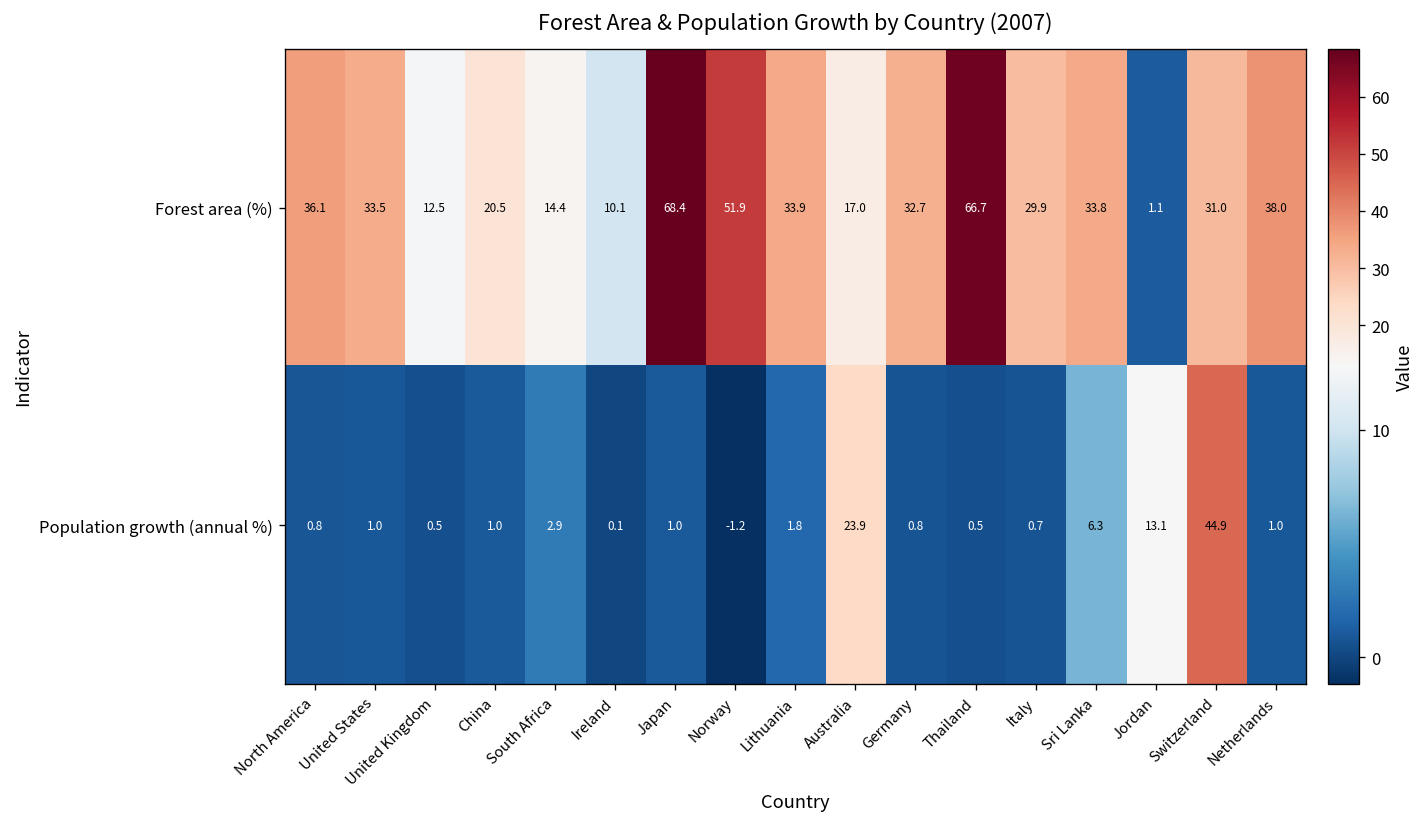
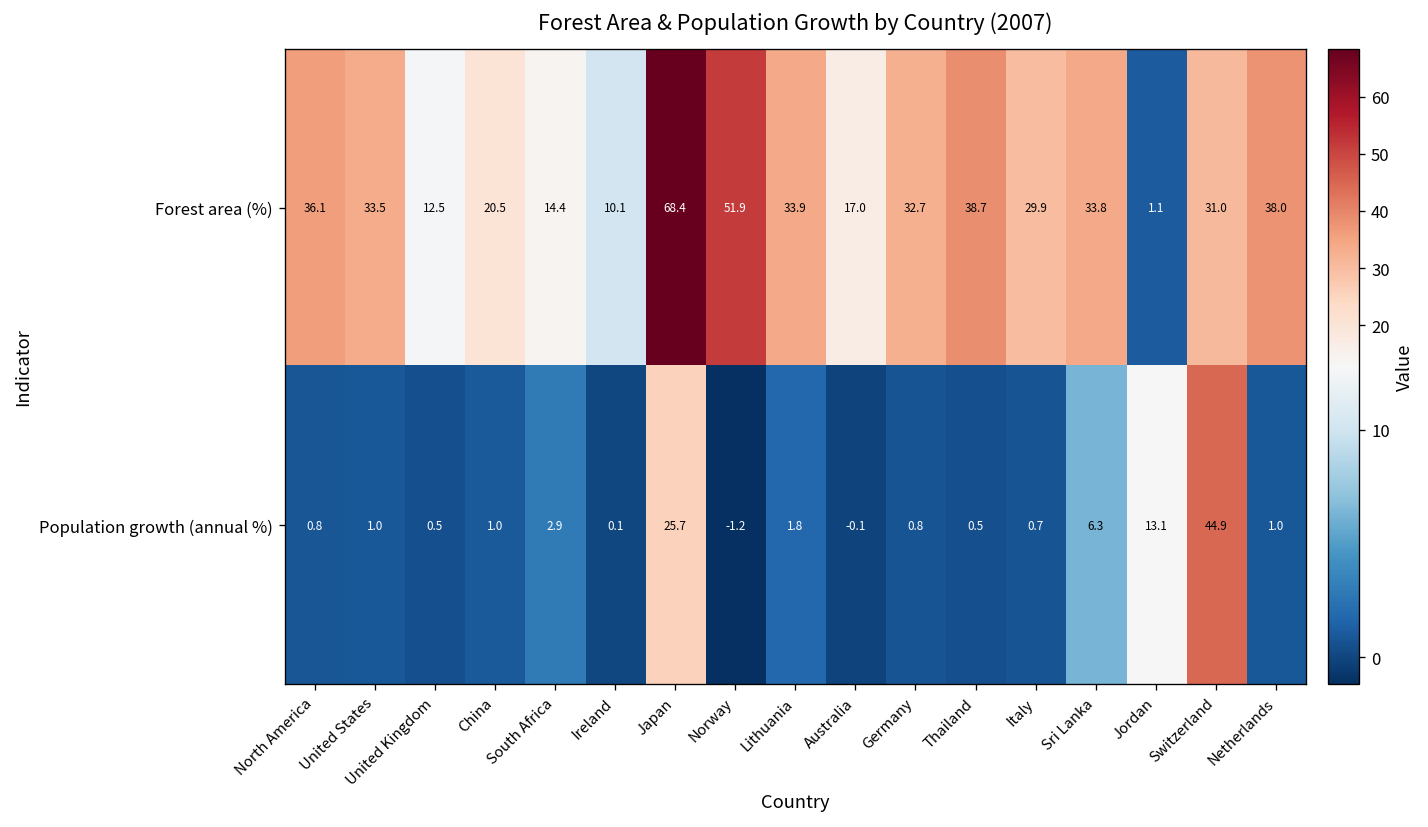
Forest area (%), Thailand: 66.7 -> 38.7
Population growth (annual %), Japan: 1.0 -> 25.7
Population growth (annual %), Australia: 23.9 -> -0.1
